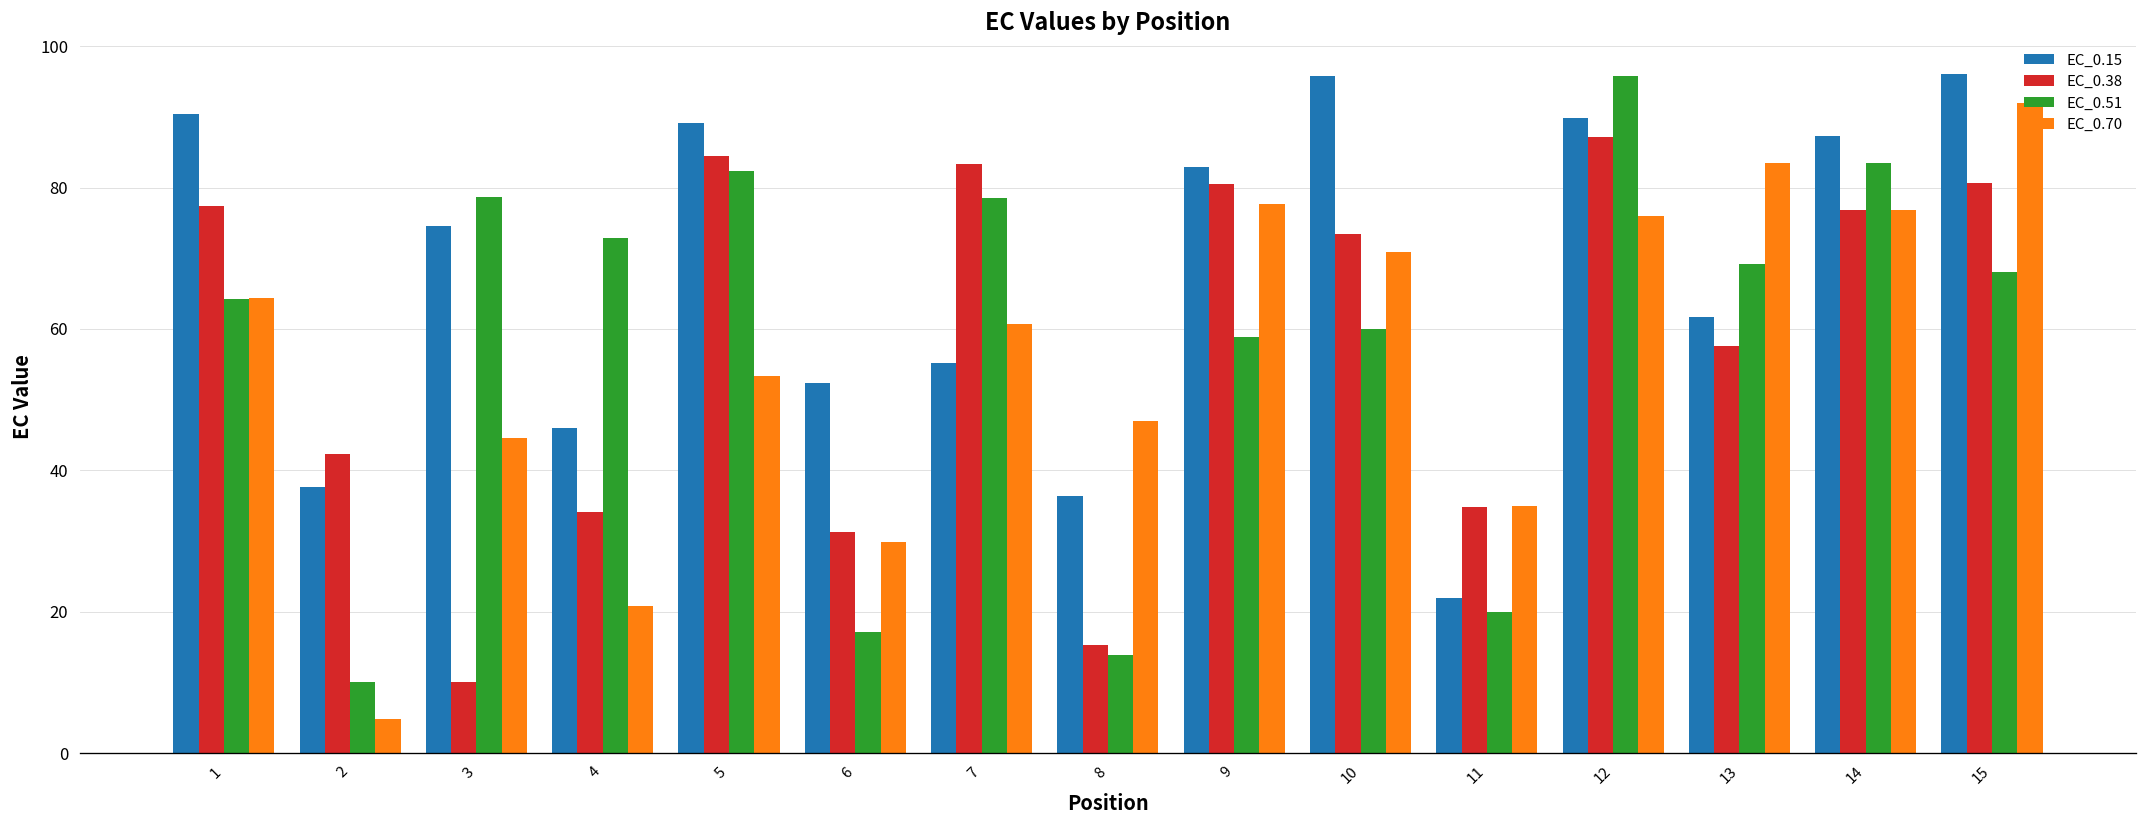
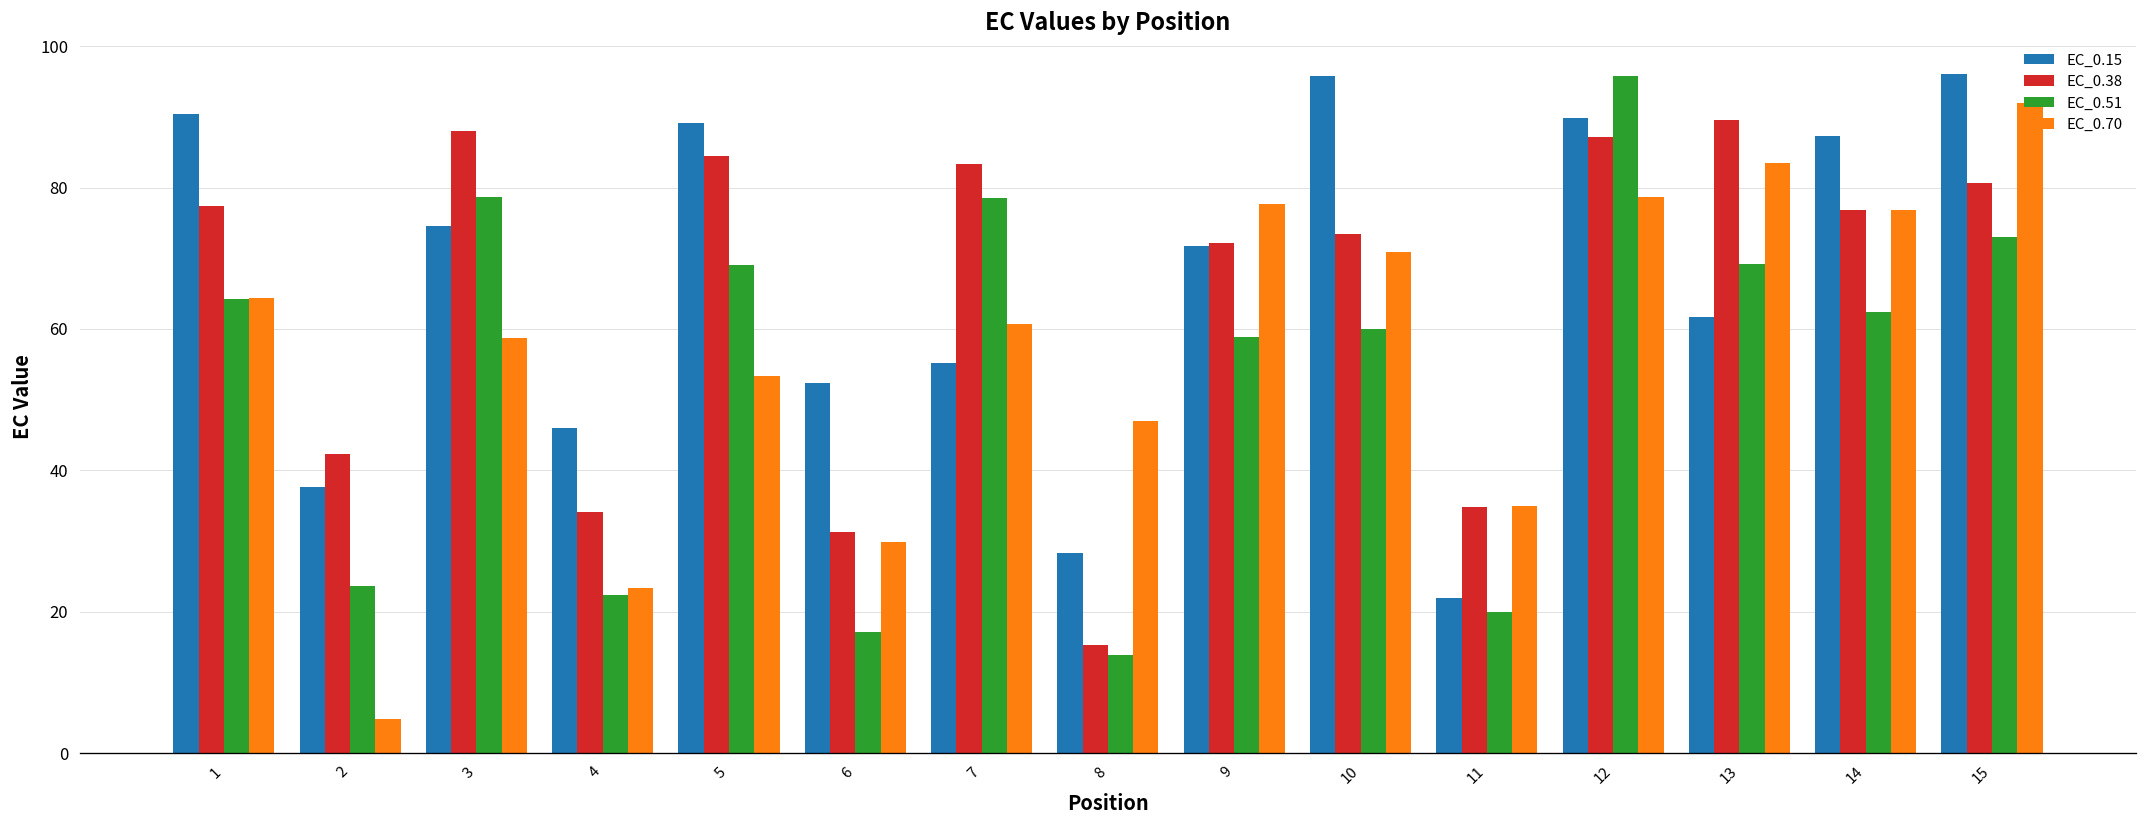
EC_0.51, 2: 10 -> 24
EC_0.38, 3: 10 -> 88
EC_0.70, 3: 45 -> 59
EC_0.51, 4: 73 -> 22
EC_0.70, 4: 21 -> 23
EC_0.51, 5: 82 -> 69
EC_0.15, 8: 36 -> 28
EC_0.15, 9: 83 -> 72
EC_0.38, 9: 81 -> 72
EC_0.70, 12: 76 -> 79
EC_0.38, 13: 58 -> 90
EC_0.51, 14: 83 -> 62
EC_0.51, 15: 68 -> 73
